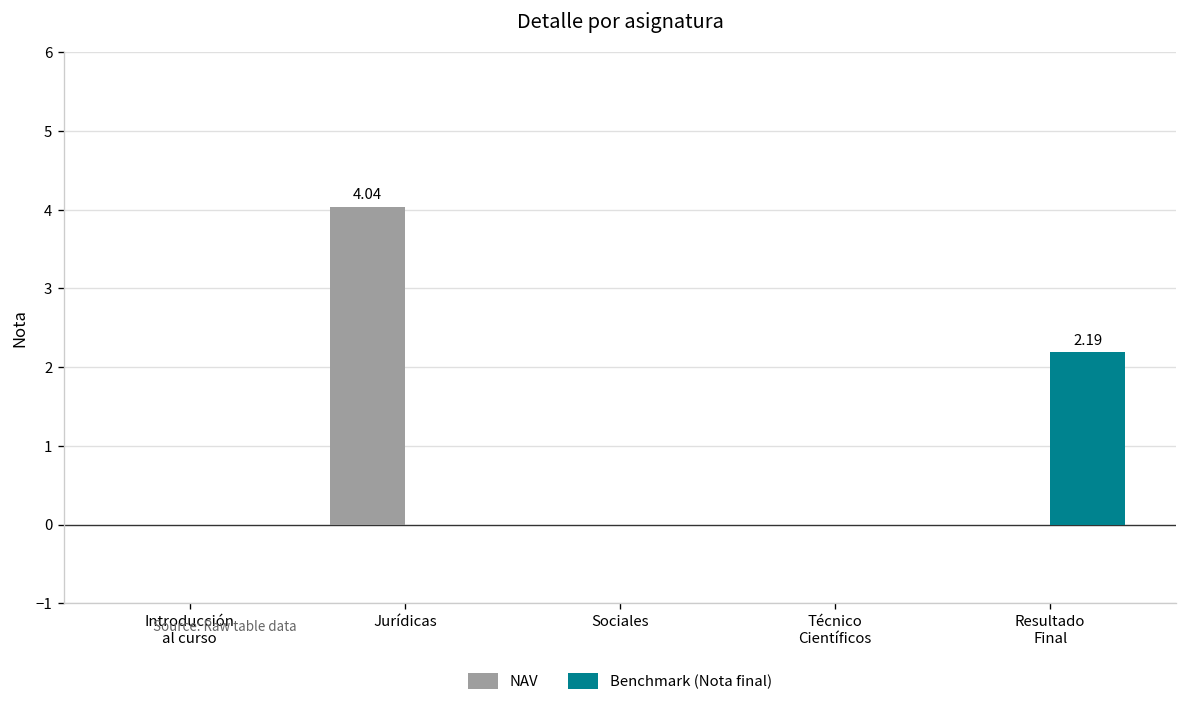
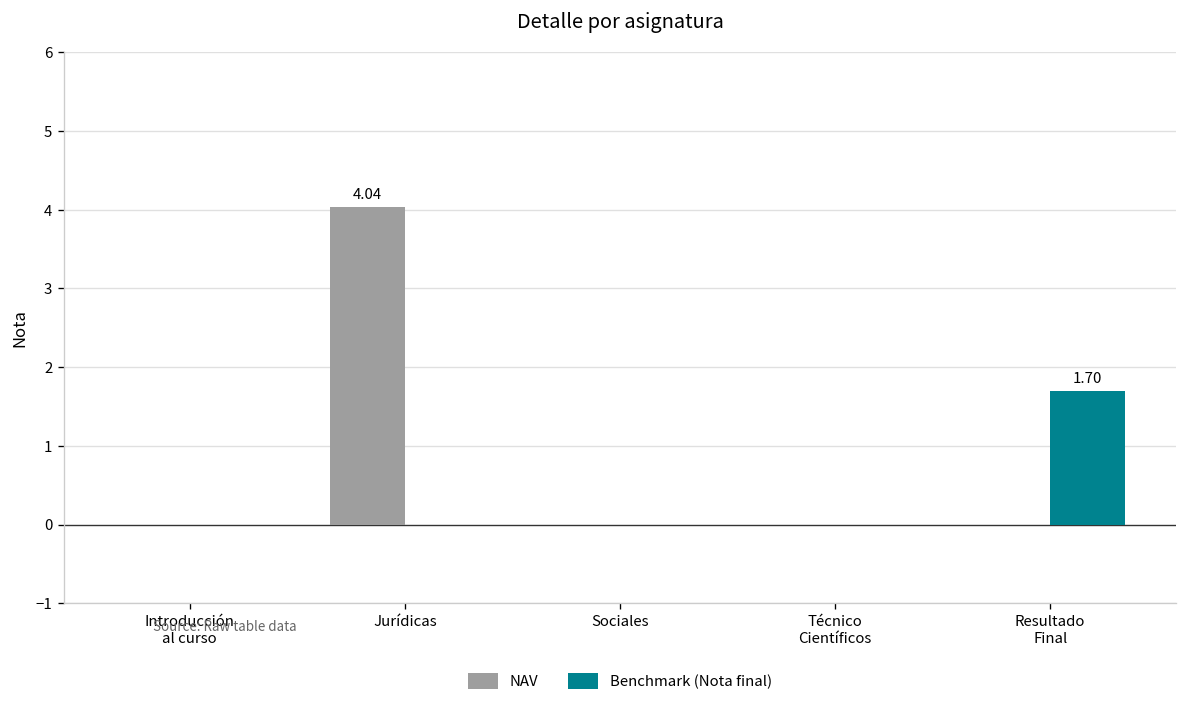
Benchmark (Nota final), Resultado Final: 2.19 -> 1.70
